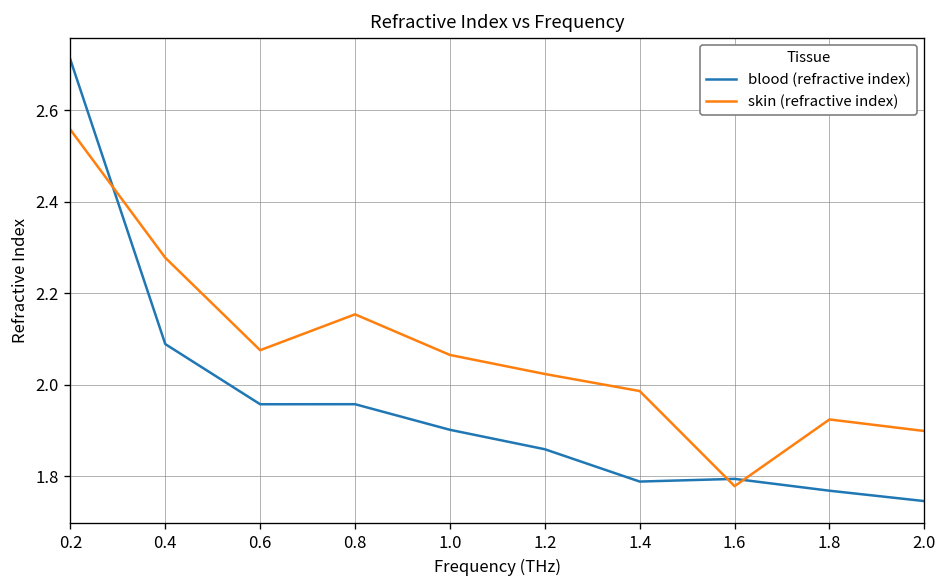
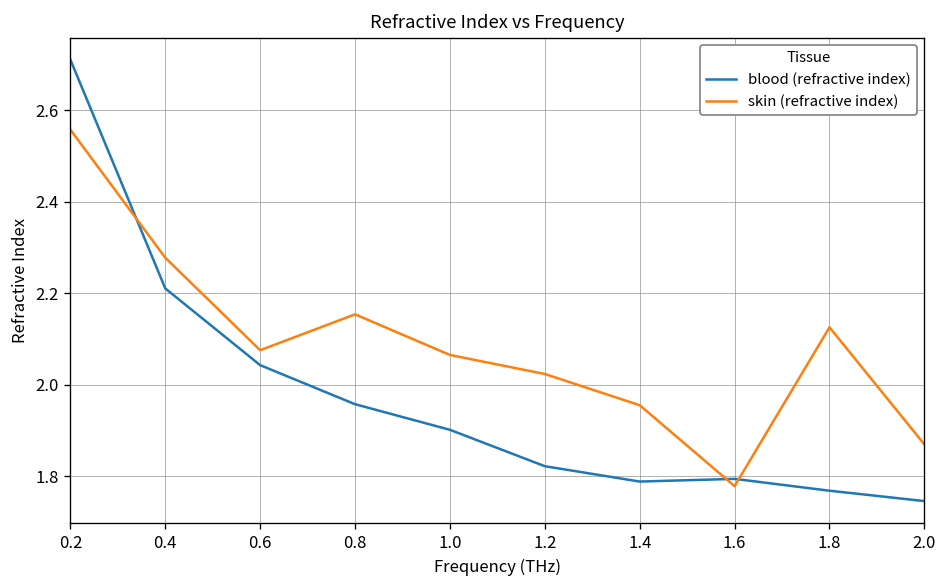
blood (refractive index), 0.4: 2.09 -> 2.21
blood (refractive index), 0.6: 1.96 -> 2.04
blood (refractive index), 1.2: 1.86 -> 1.82
skin (refractive index), 1.4: 1.99 -> 1.96
skin (refractive index), 1.8: 1.92 -> 2.13
skin (refractive index), 2.0: 1.90 -> 1.87
